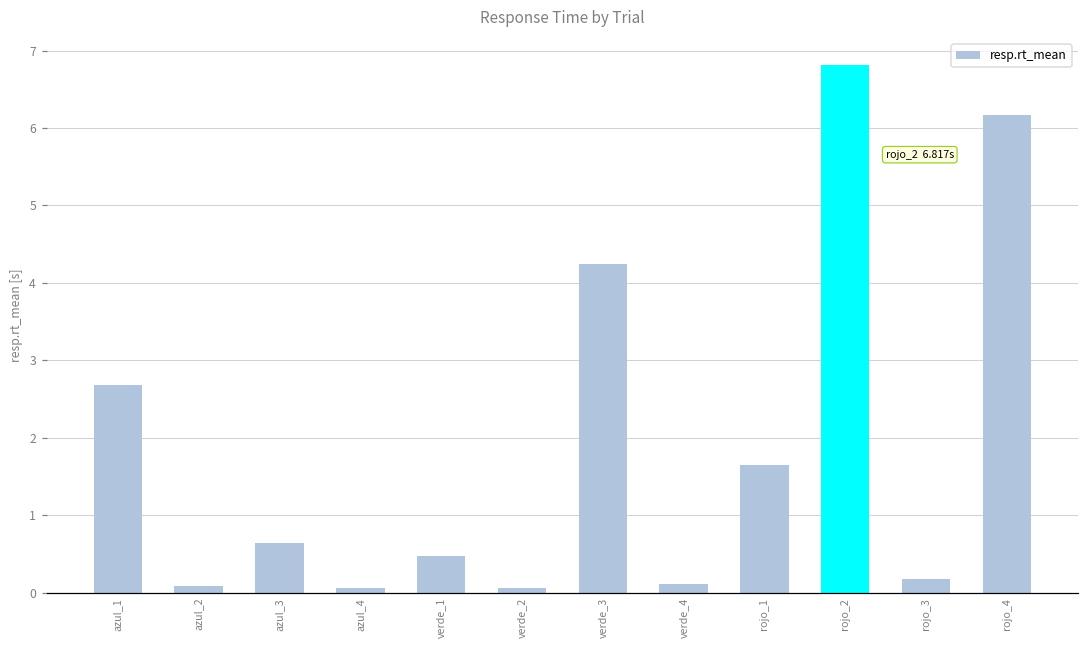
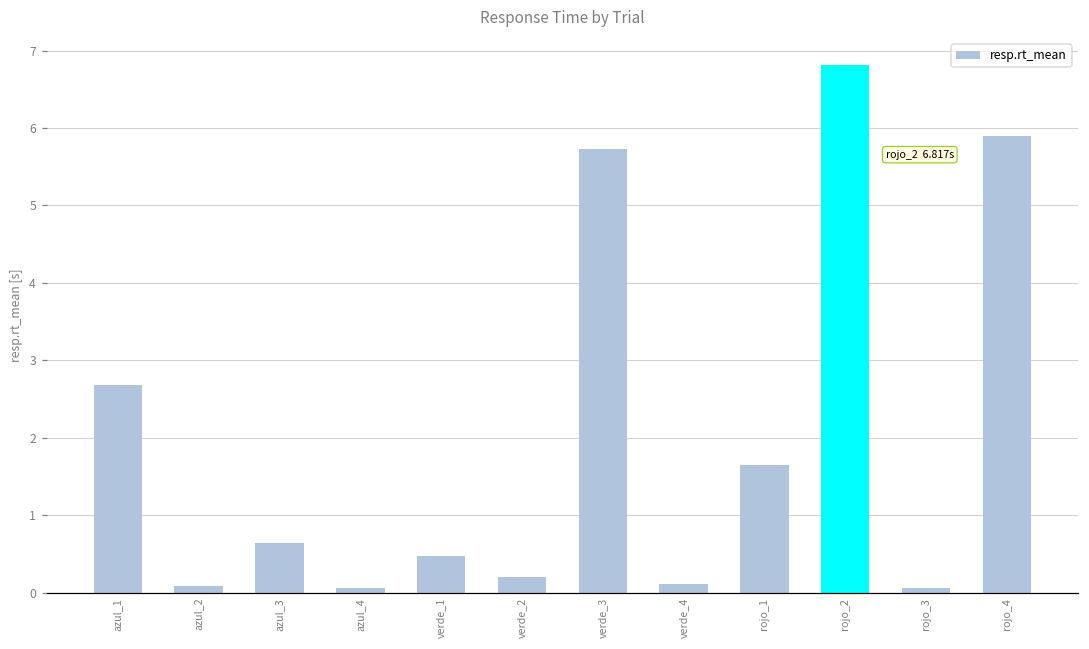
verde_2: 0.1 -> 0.2
verde_3: 4.2 -> 5.7
rojo_3: 0.2 -> 0.1
rojo_4: 6.2 -> 5.9
